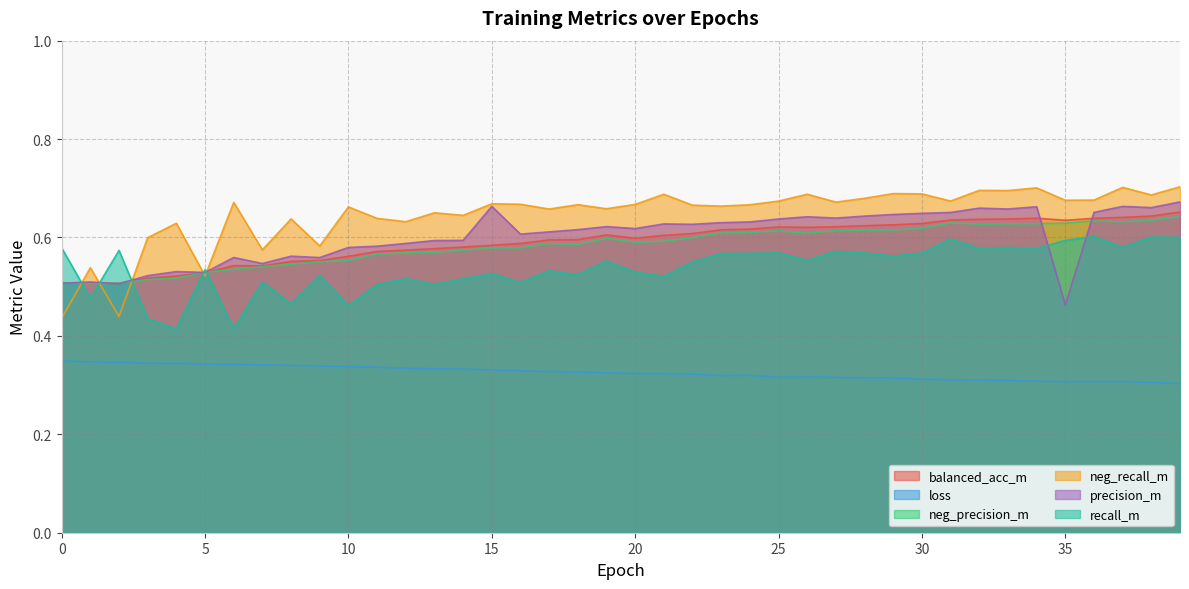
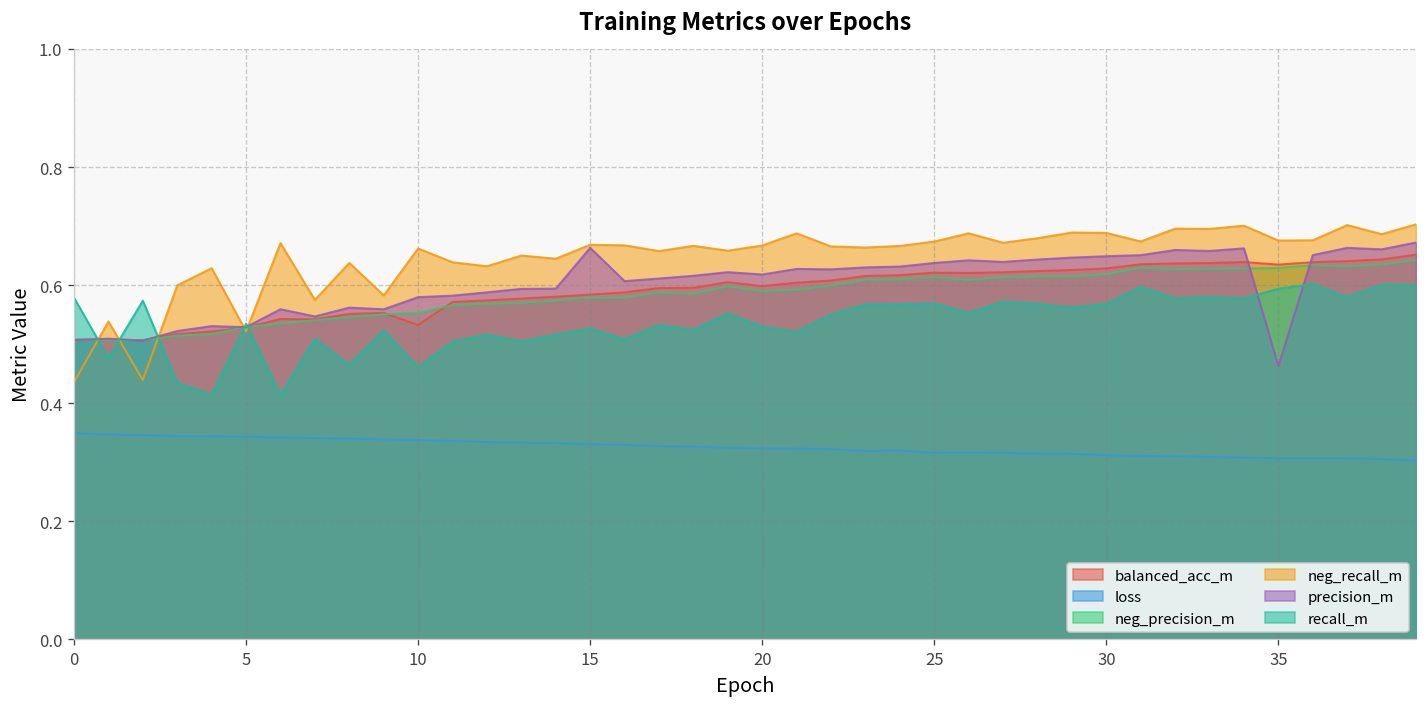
balanced_acc_m, 10: 0.56 -> 0.53
